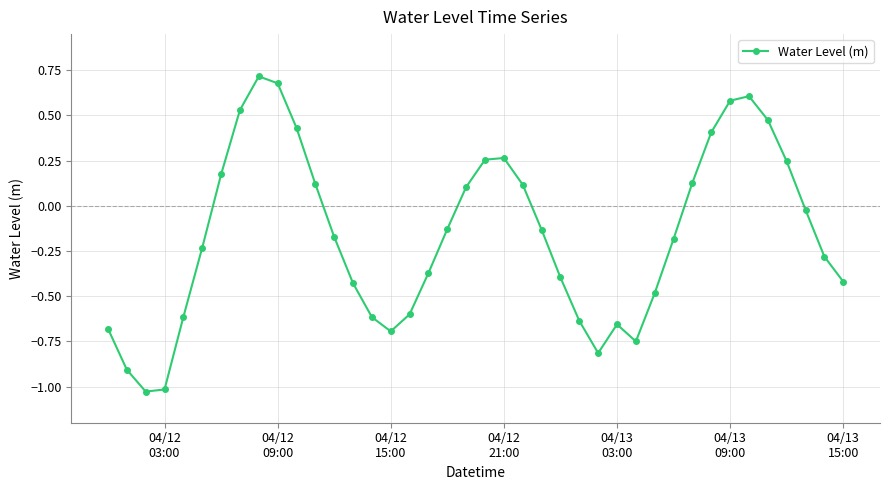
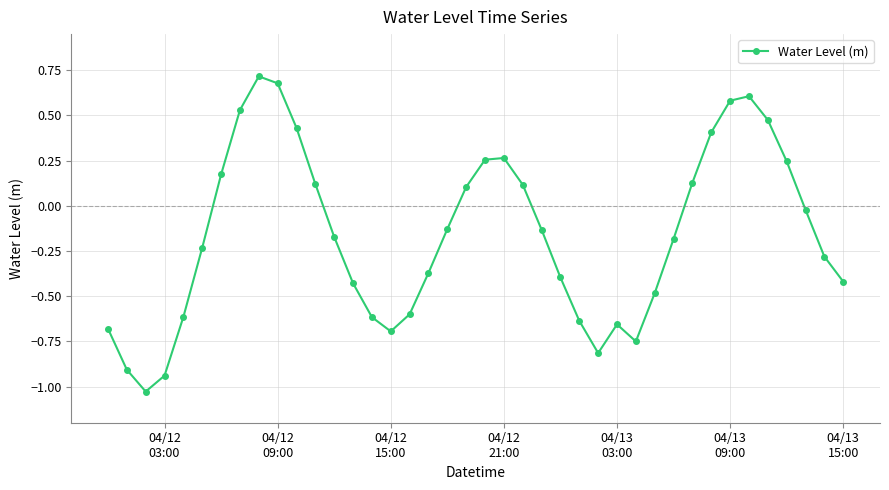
04/12 03:00: -1.02 -> -0.94
